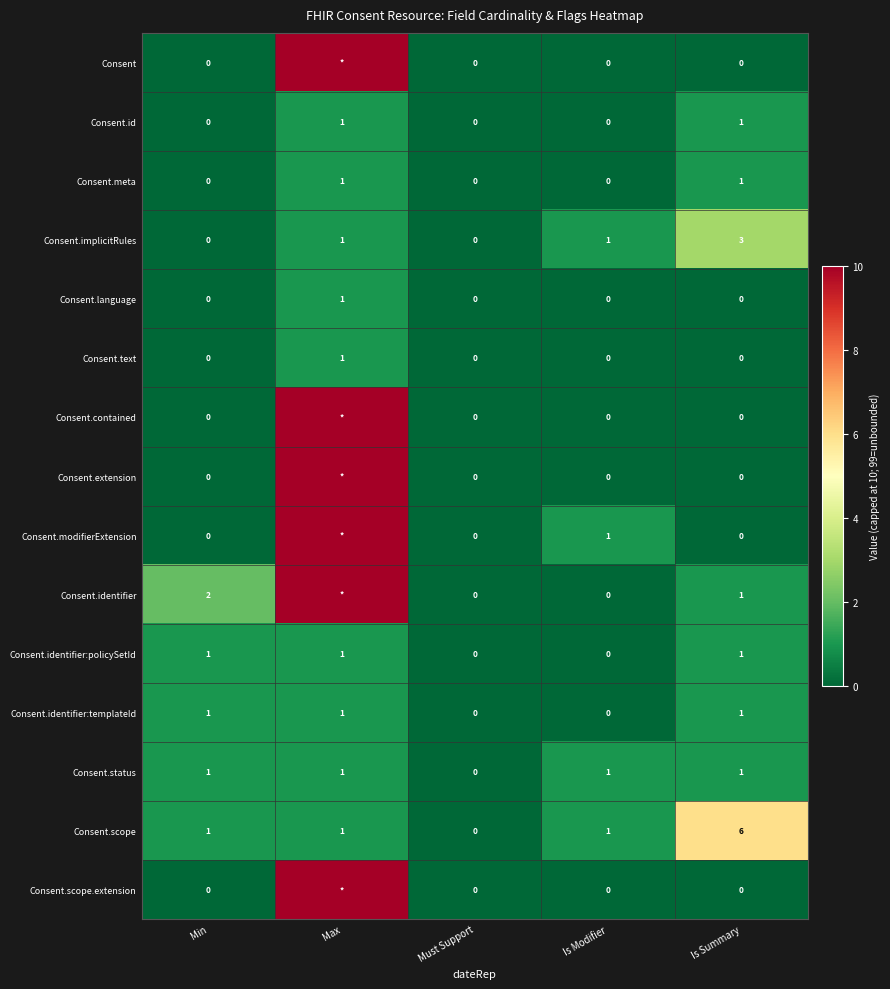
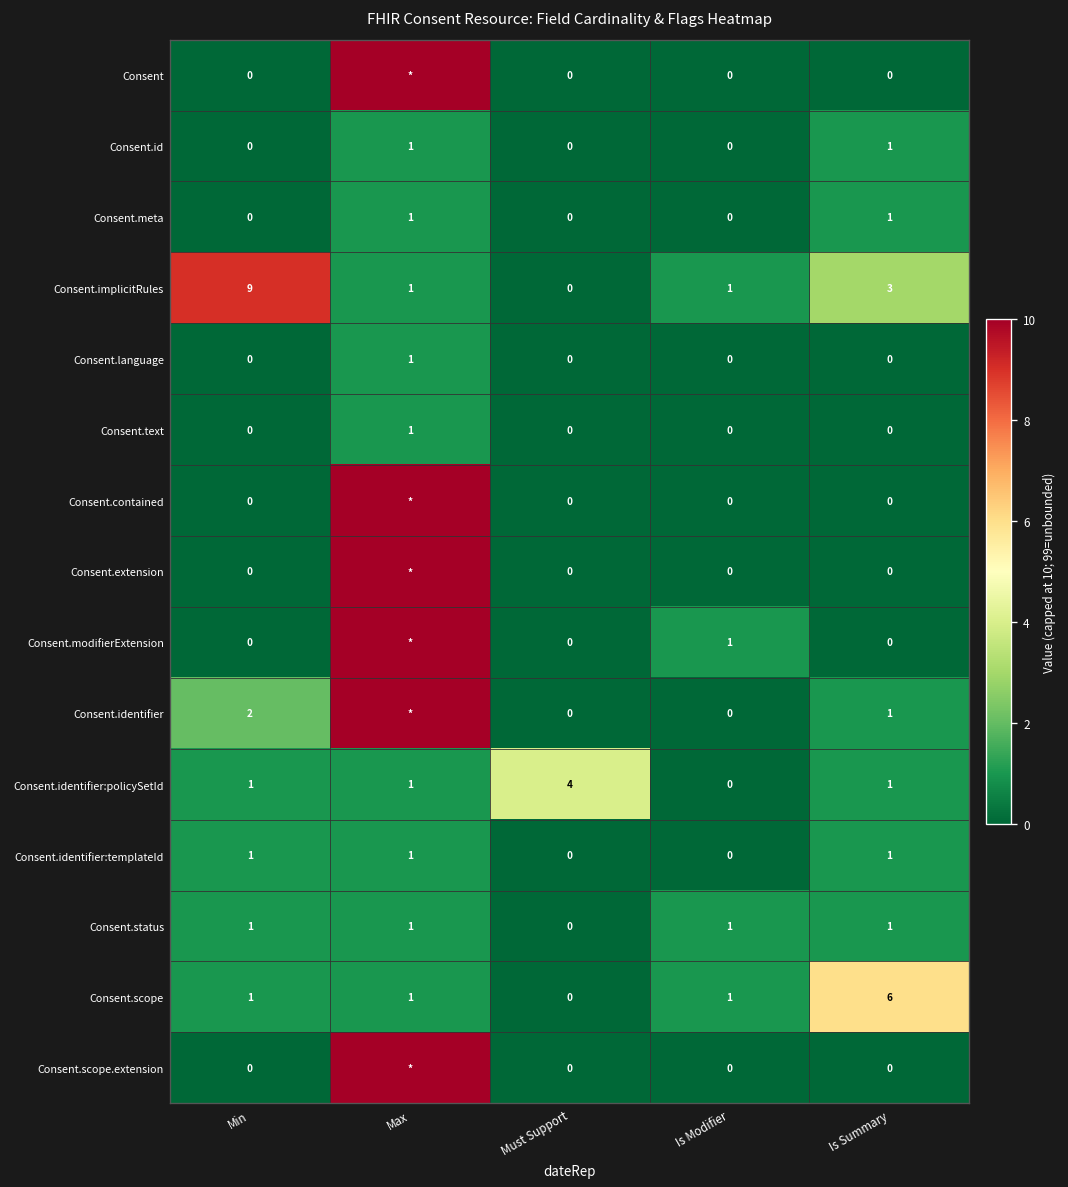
Consent.implicitRules, Min: 0 -> 9
Consent.identifier:policySetId, Must Support: 0 -> 4
